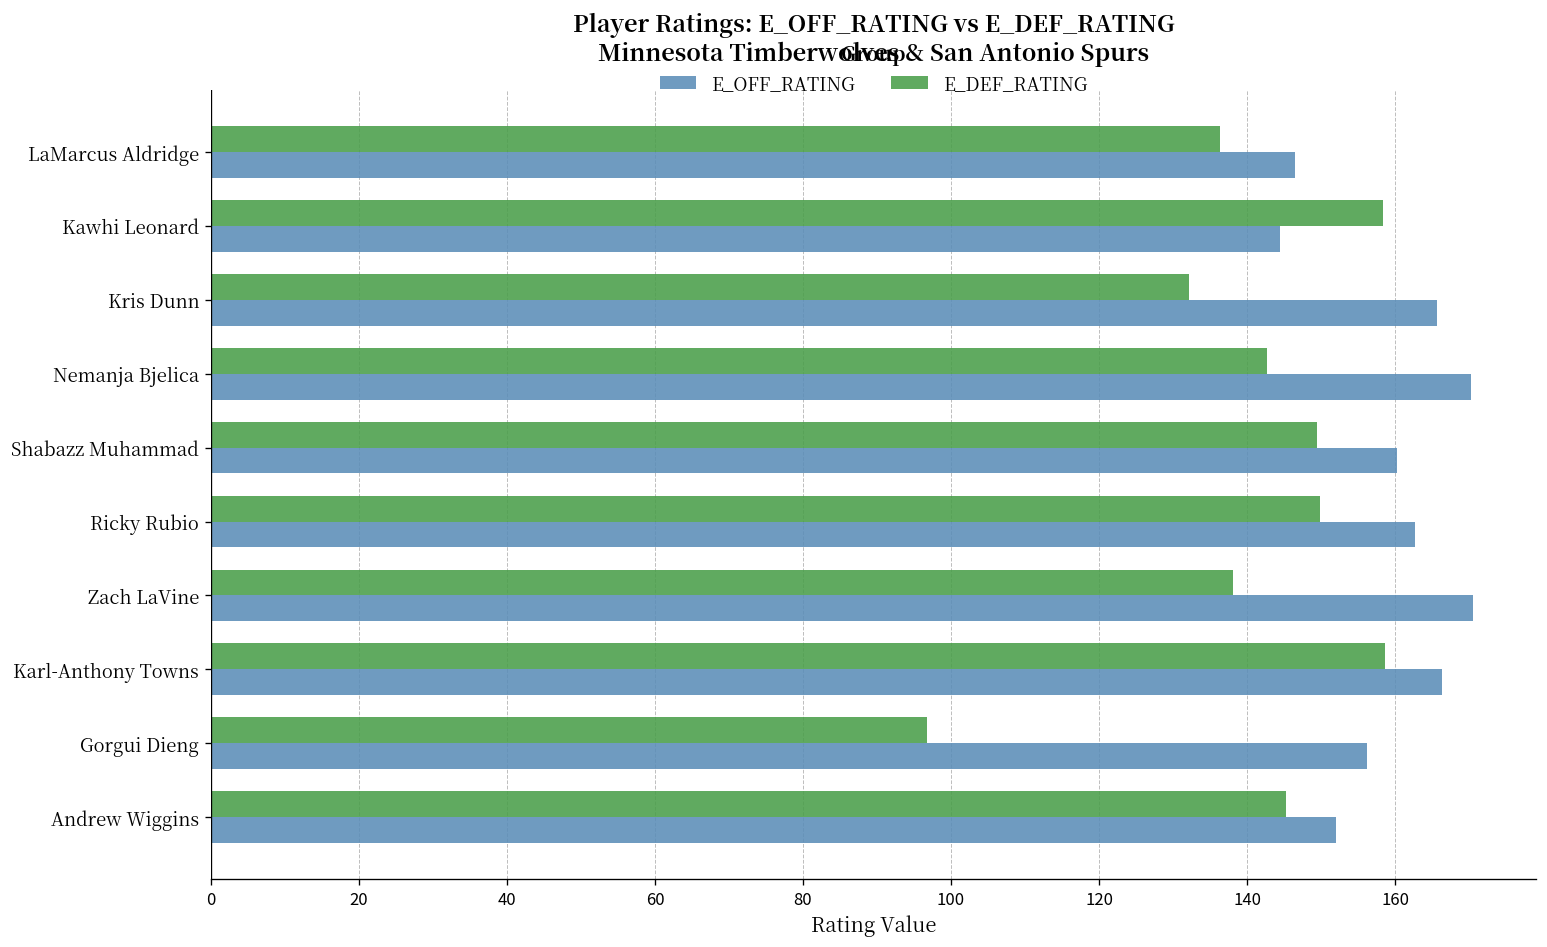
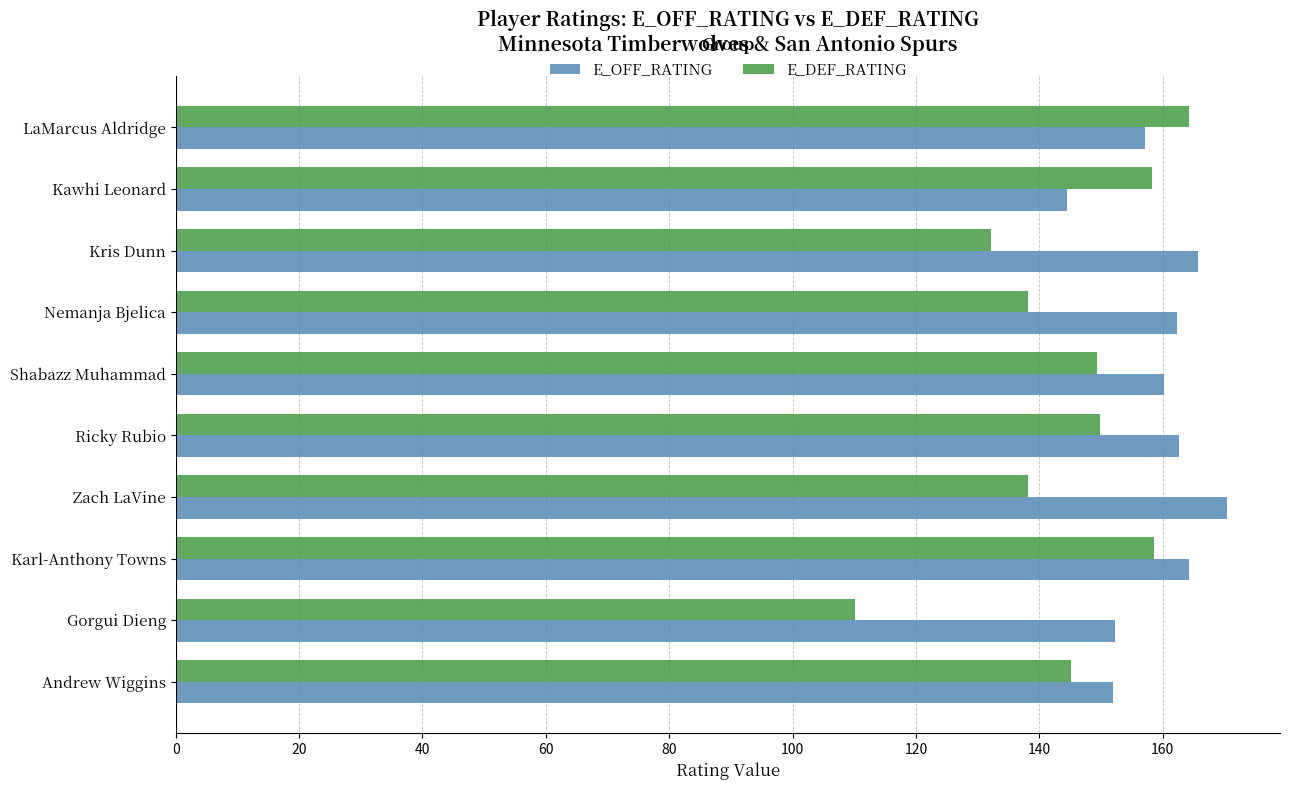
E_DEF_RATING, LaMarcus Aldridge: 136 -> 164
E_OFF_RATING, LaMarcus Aldridge: 147 -> 157
E_DEF_RATING, Nemanja Bjelica: 143 -> 138
E_OFF_RATING, Nemanja Bjelica: 170 -> 162
E_OFF_RATING, Karl-Anthony Towns: 166 -> 164
E_DEF_RATING, Gorgui Dieng: 97 -> 110
E_OFF_RATING, Gorgui Dieng: 156 -> 152
